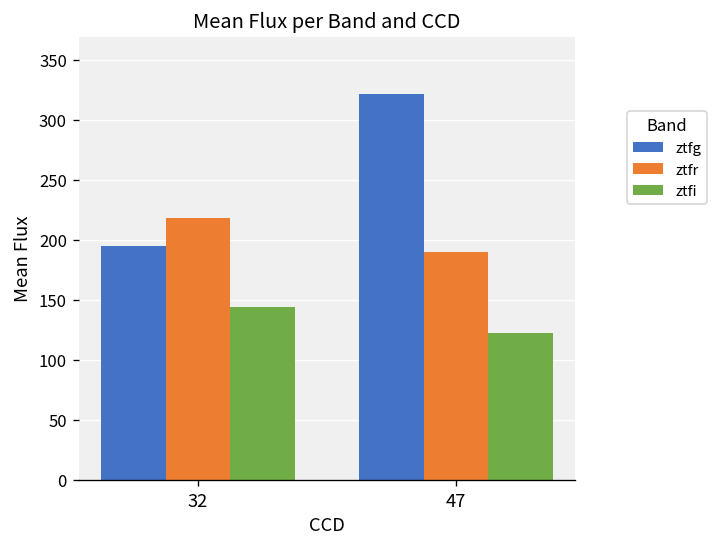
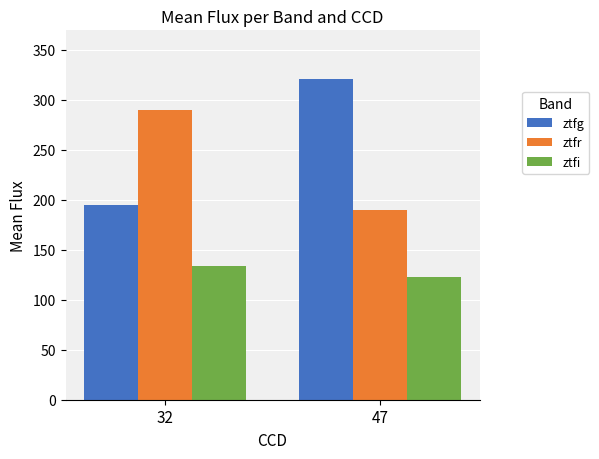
ztfr, 32: 218 -> 290
ztfi, 32: 144 -> 134
